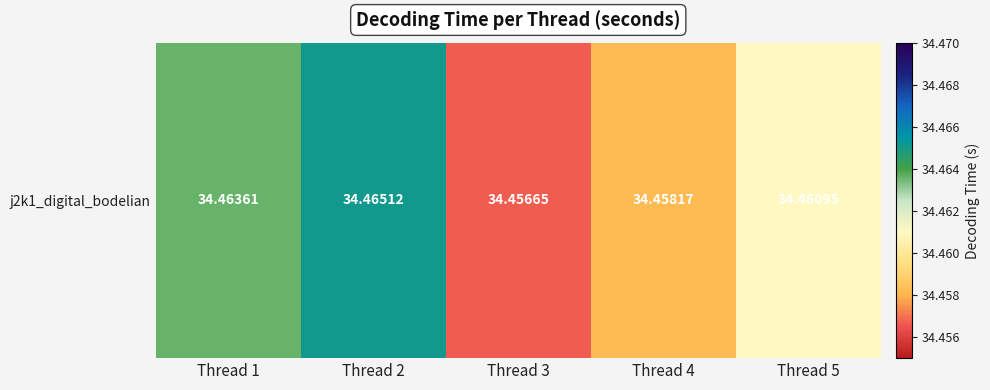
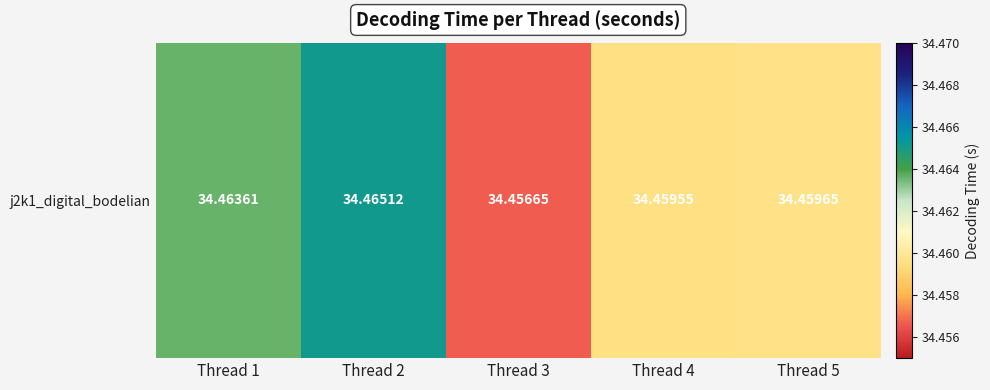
j2k1_digital_bodelian, Thread 4: 34.45817 -> 34.45955
j2k1_digital_bodelian, Thread 5: 34.46095 -> 34.45965
